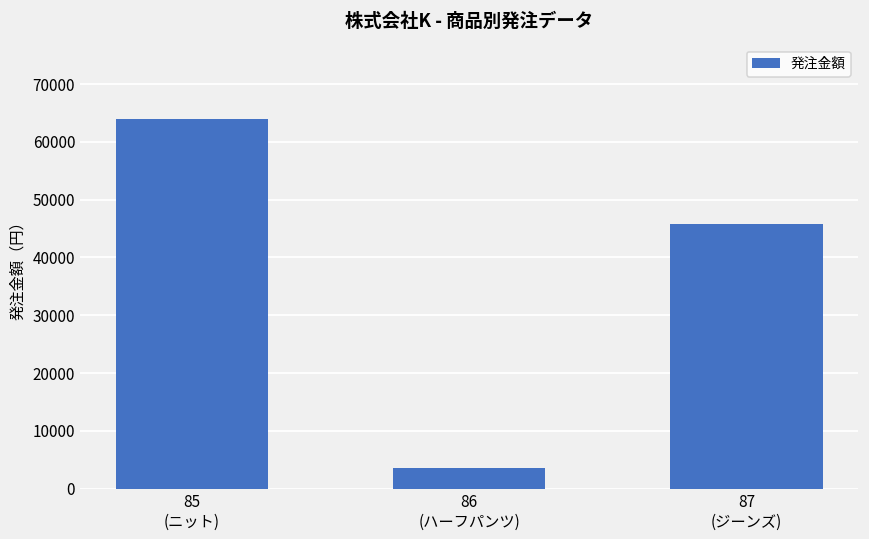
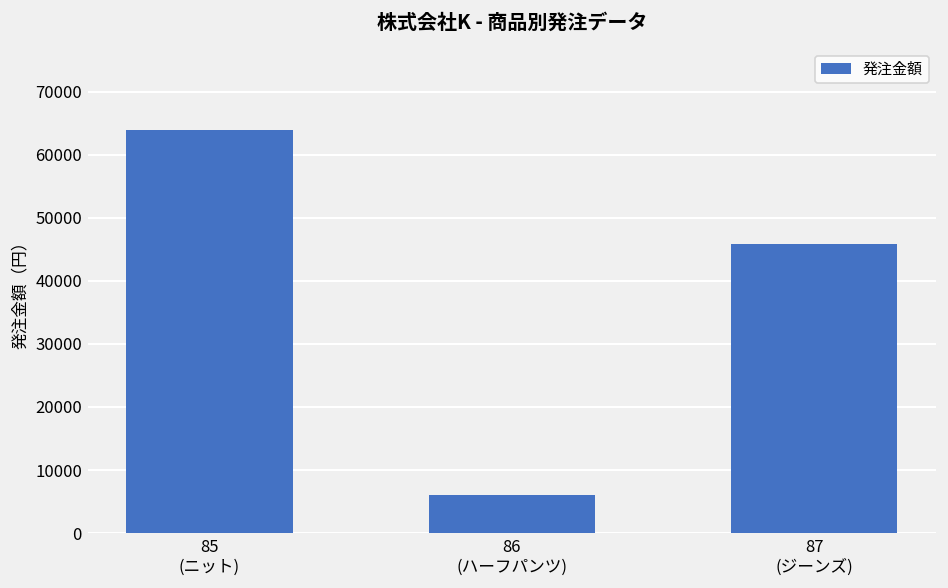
86 (ハーフパンツ): 4000 -> 6000
